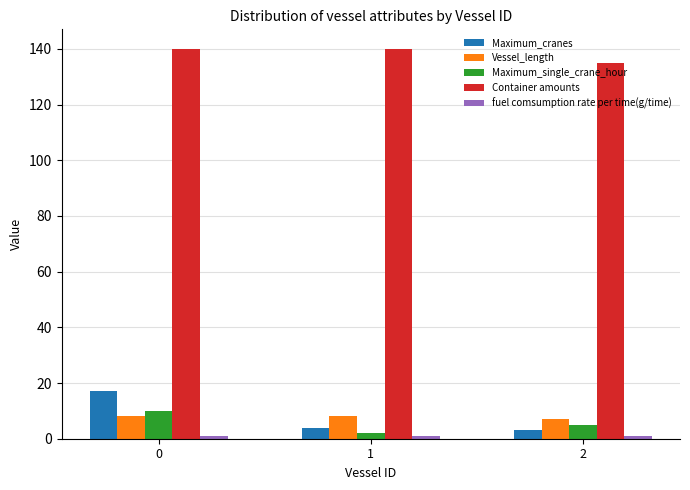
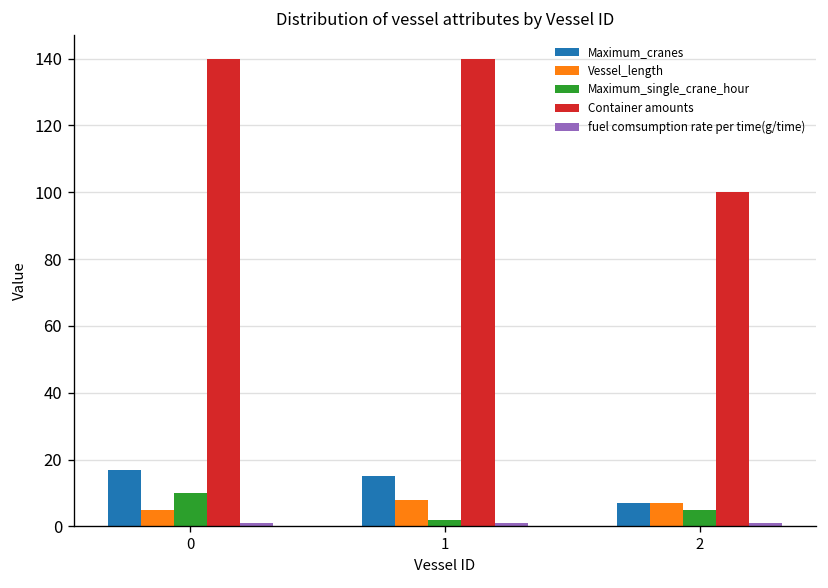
Vessel_length, 0: 8 -> 5
Maximum_cranes, 1: 4 -> 15
Maximum_cranes, 2: 3 -> 7
Container amounts, 2: 135 -> 100
